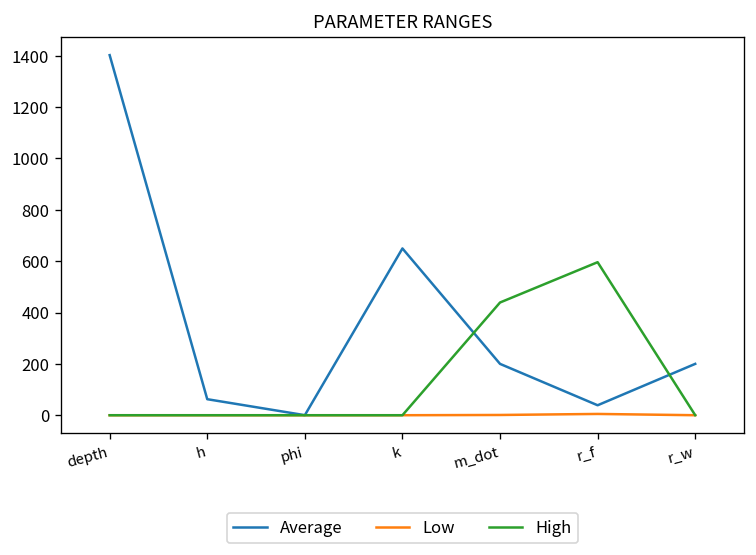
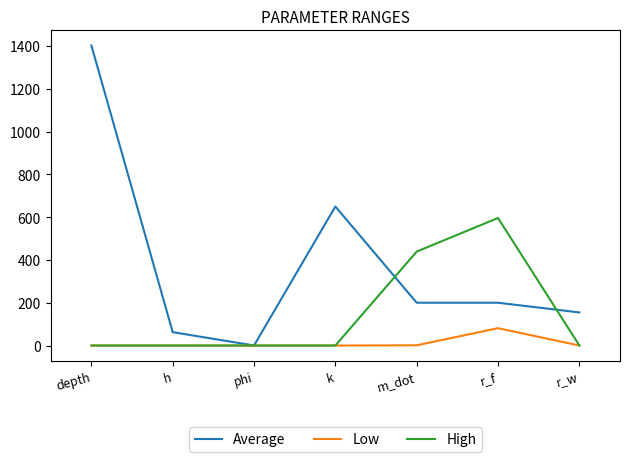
Average, r_f: 40 -> 200
Low, r_f: 10 -> 80
Average, r_w: 200 -> 150
